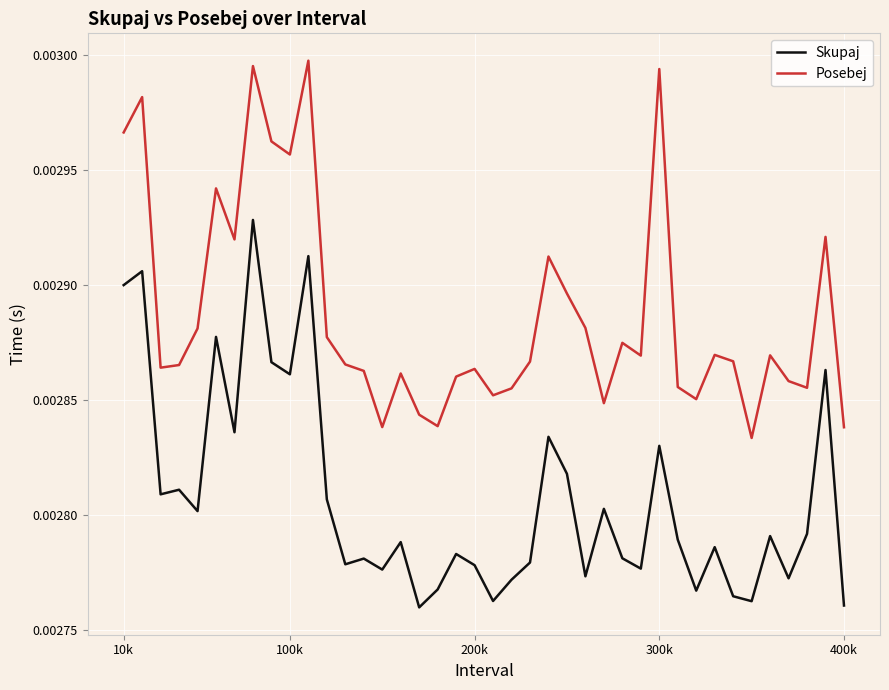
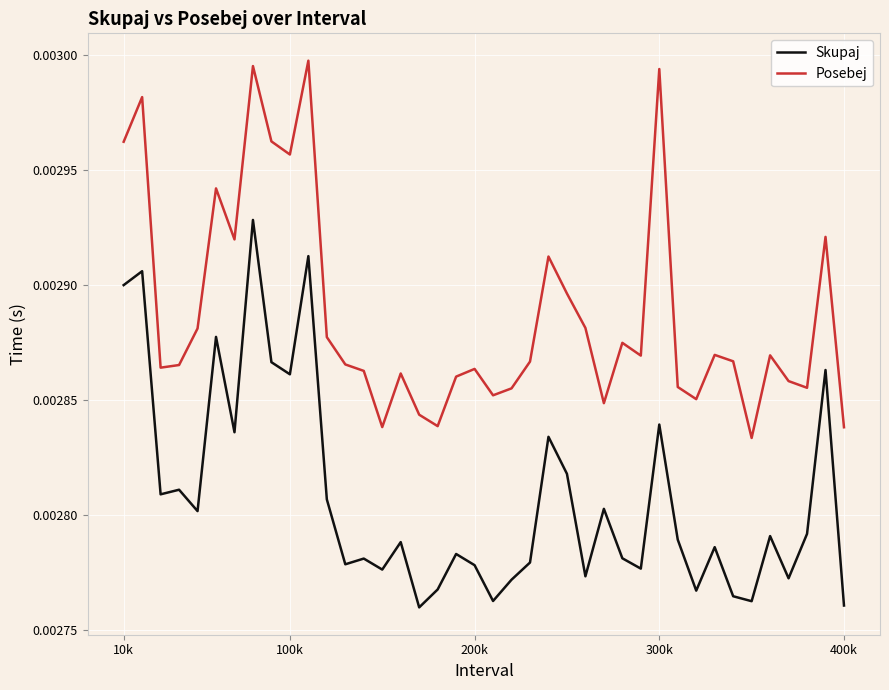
Posebej, 10k: 0.002966 -> 0.002962
Skupaj, 300k: 0.002830 -> 0.002839
